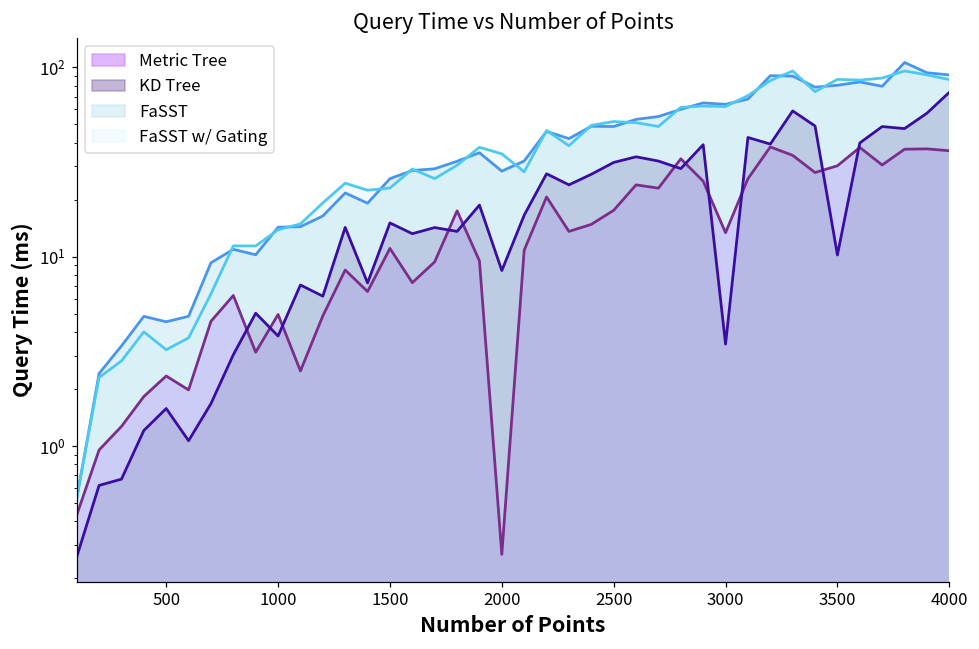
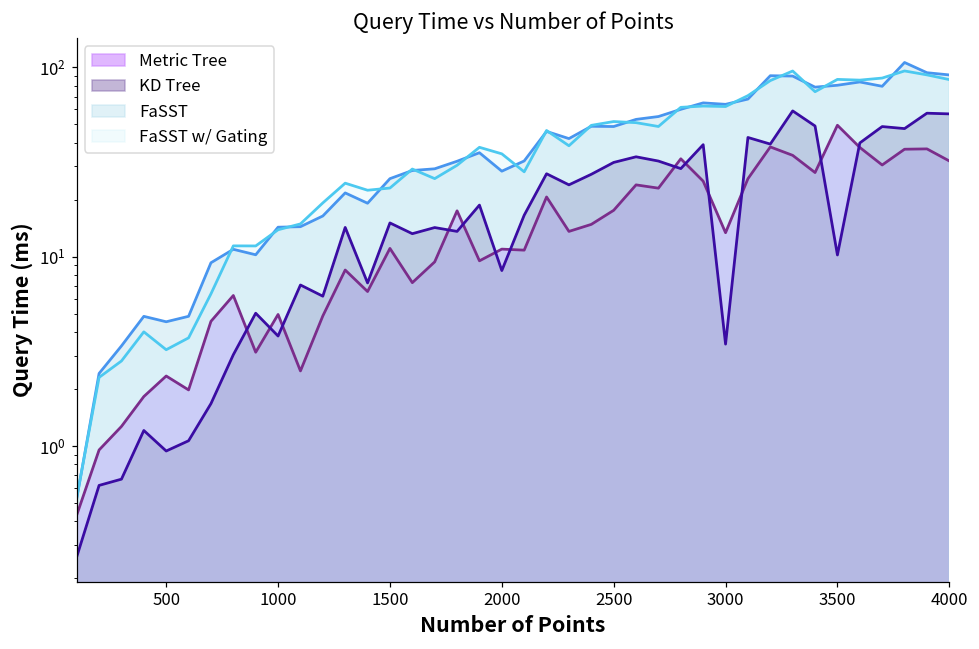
KD Tree, 500: 1.6 -> 0.9
Metric Tree, 2000: 0.27 -> 11
Metric Tree, 3500: 30 -> 49
Metric Tree, 4000: 36 -> 32
KD Tree, 4000: 74 -> 57
